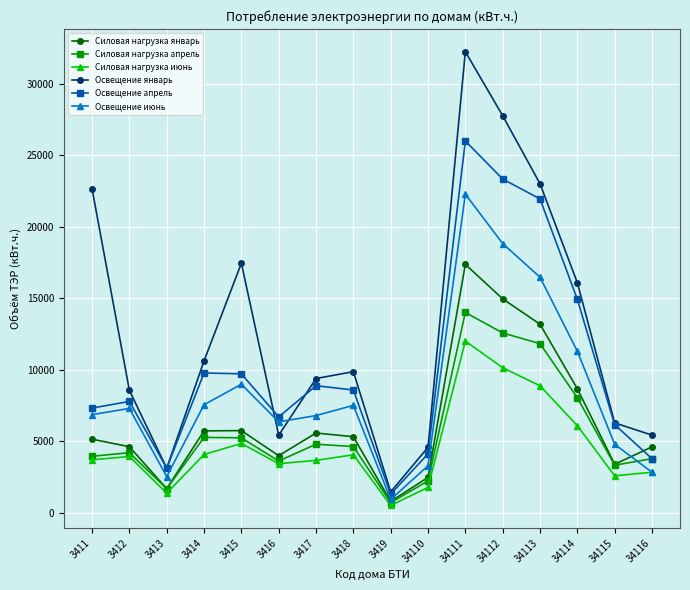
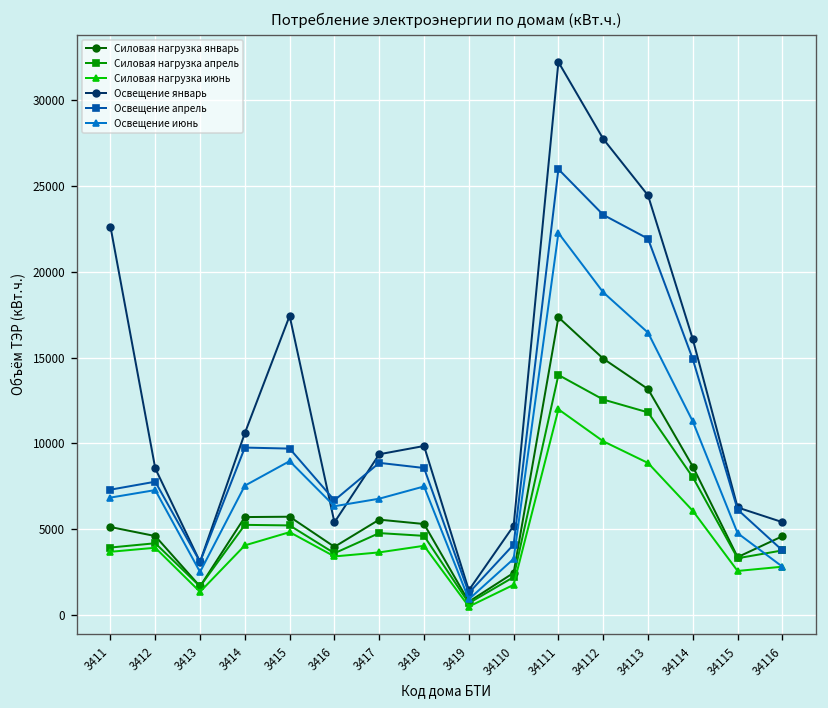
Освещение январь, 34110: 4600 -> 5200
Освещение январь, 34113: 23000 -> 24500
